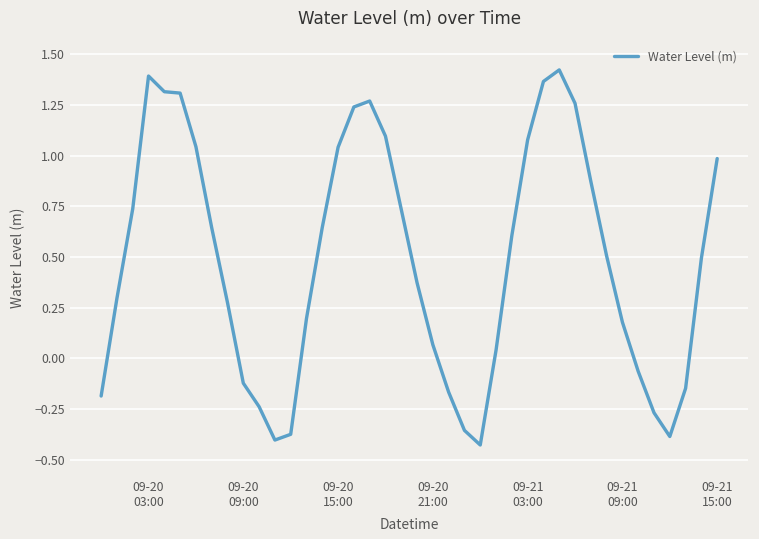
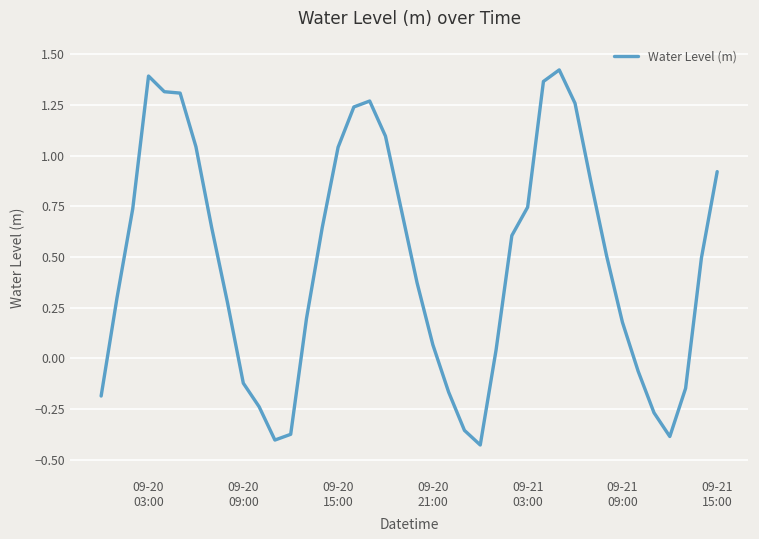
09-21 03:00: 1.08 -> 0.75
09-21 15:00: 0.98 -> 0.92
